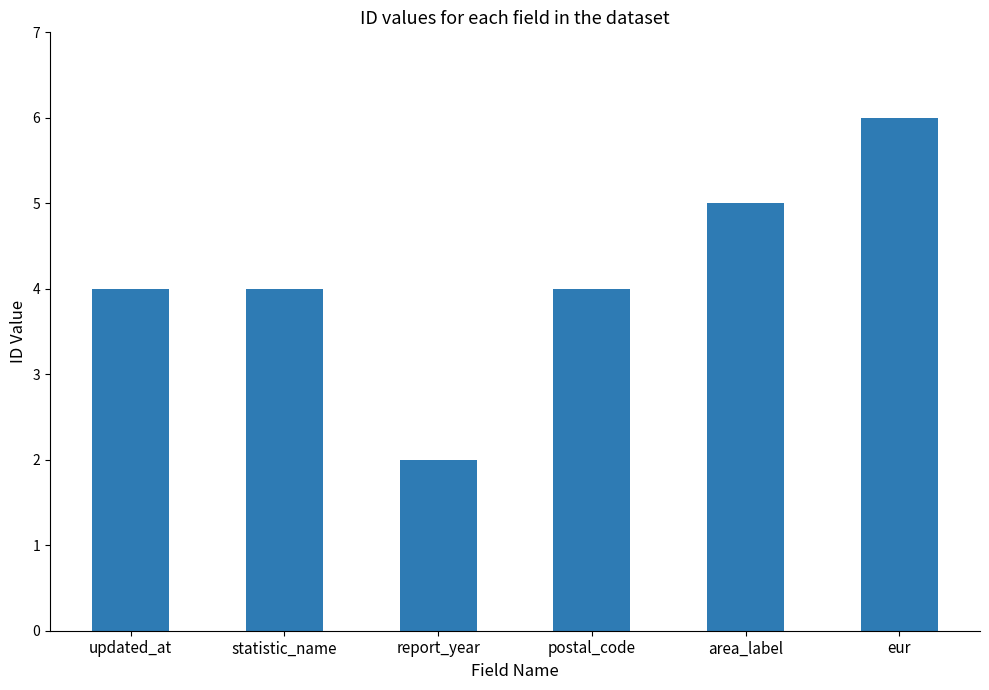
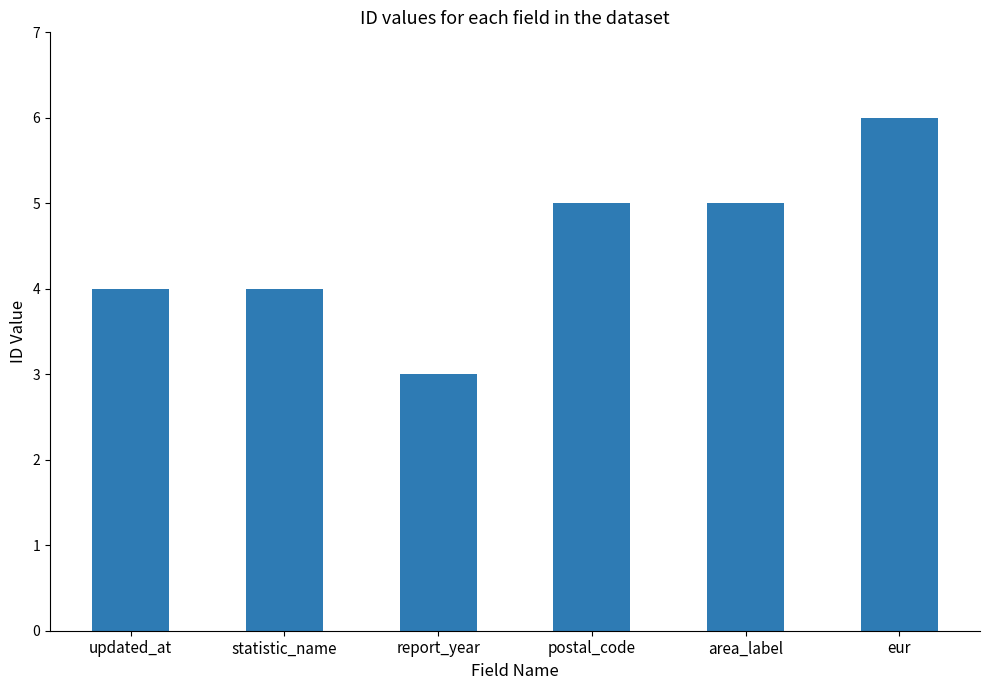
report_year: 2 -> 3
postal_code: 4 -> 5
